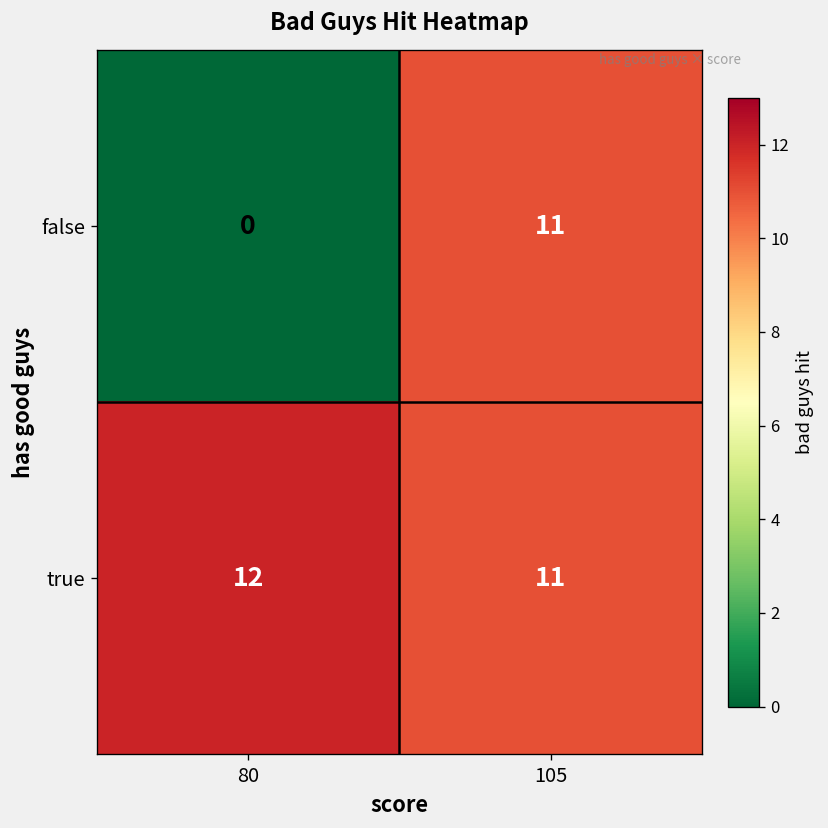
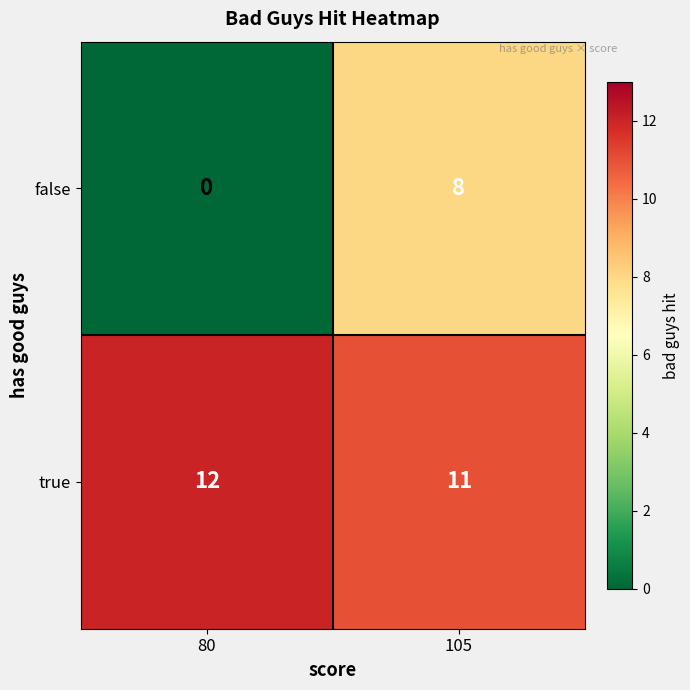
false, 105: 11 -> 8
